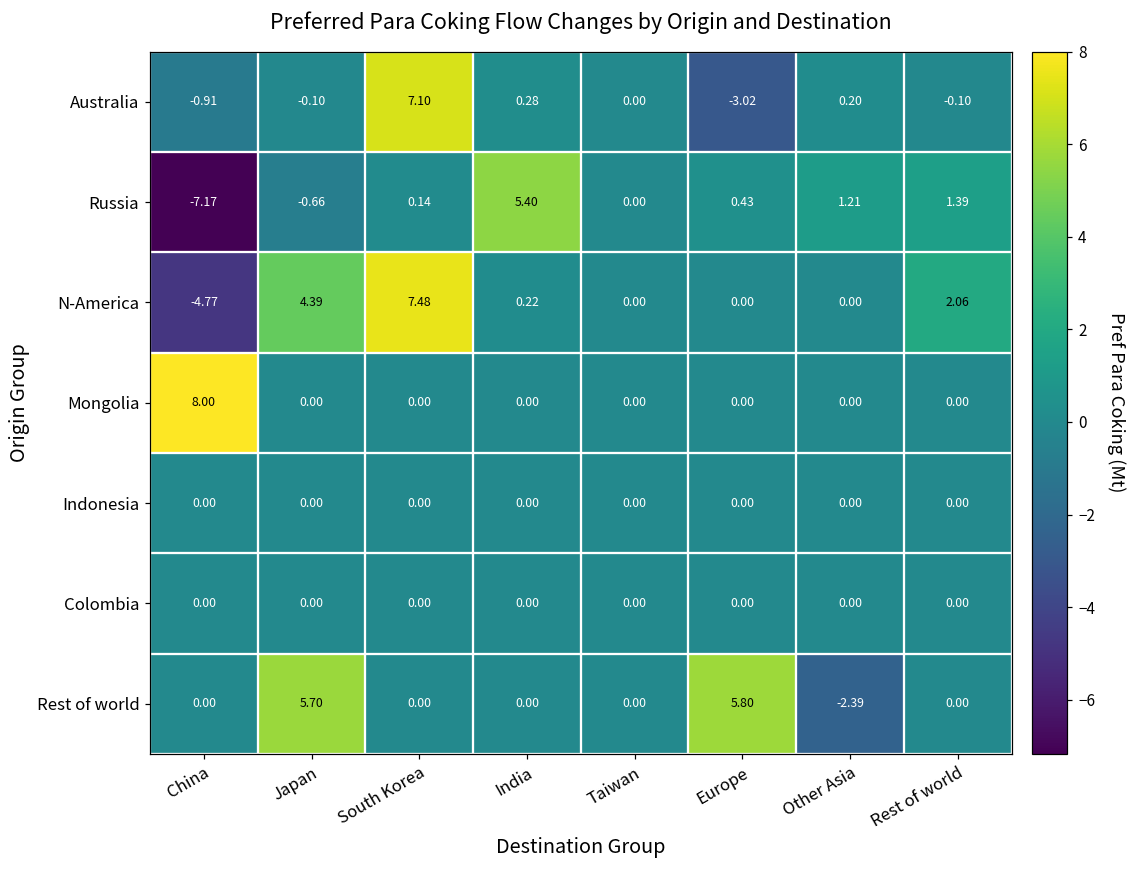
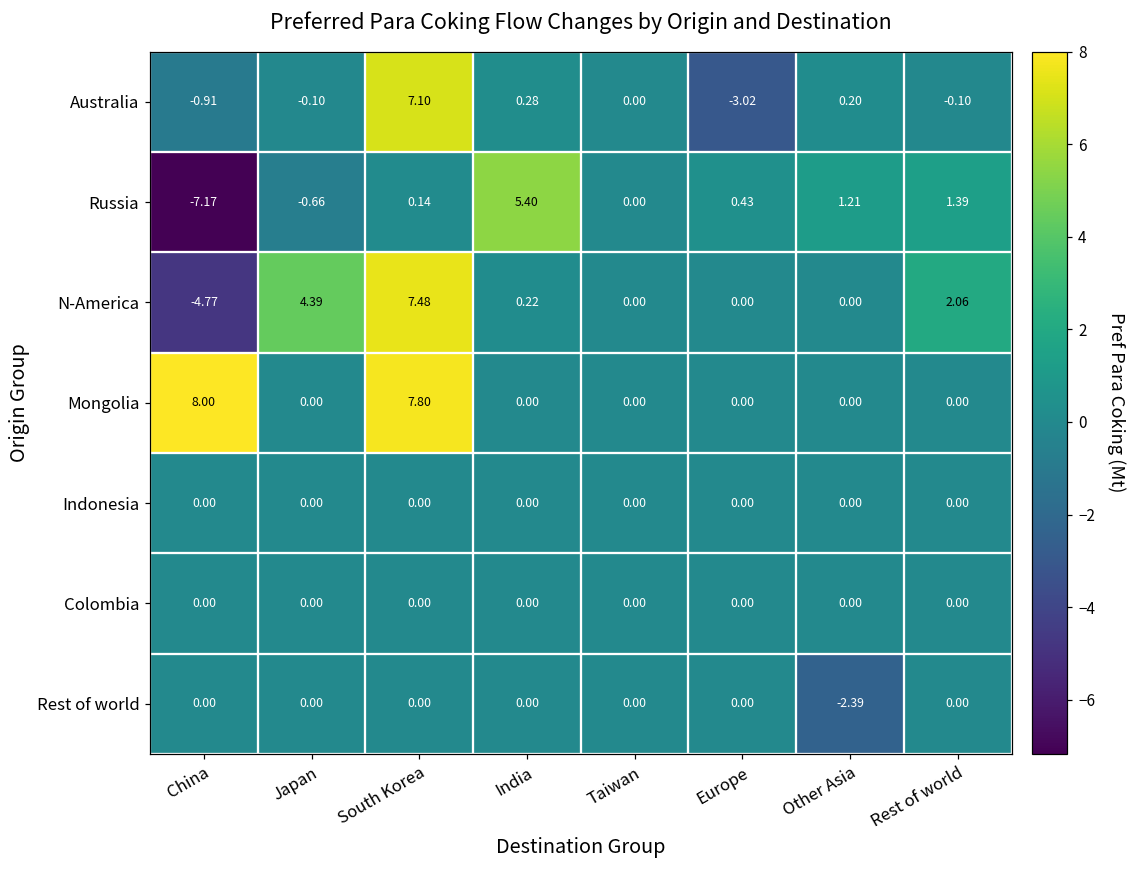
Mongolia, South Korea: 0.00 -> 7.80
Rest of world, Japan: 5.70 -> 0.00
Rest of world, Europe: 5.80 -> 0.00
